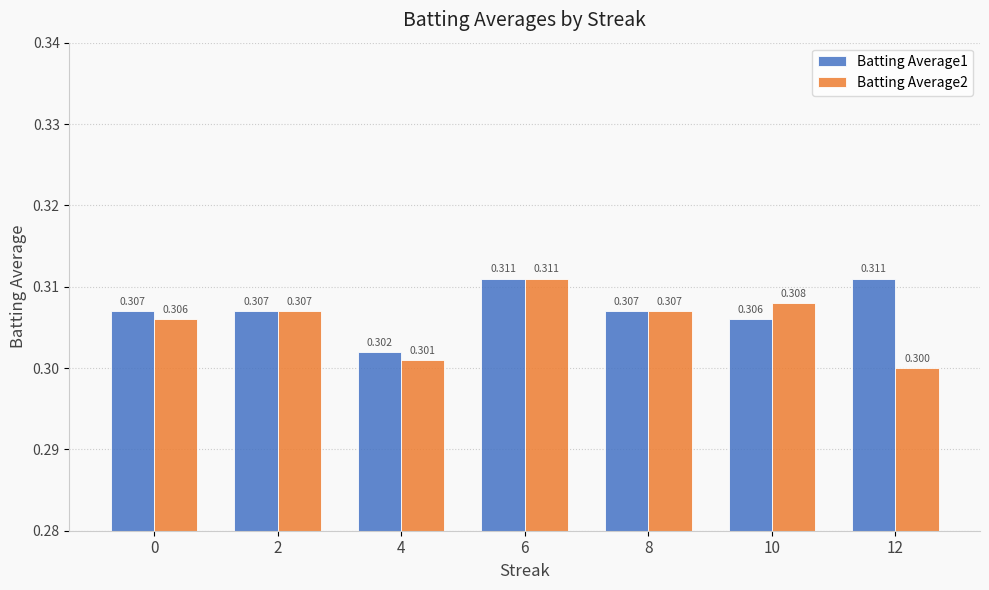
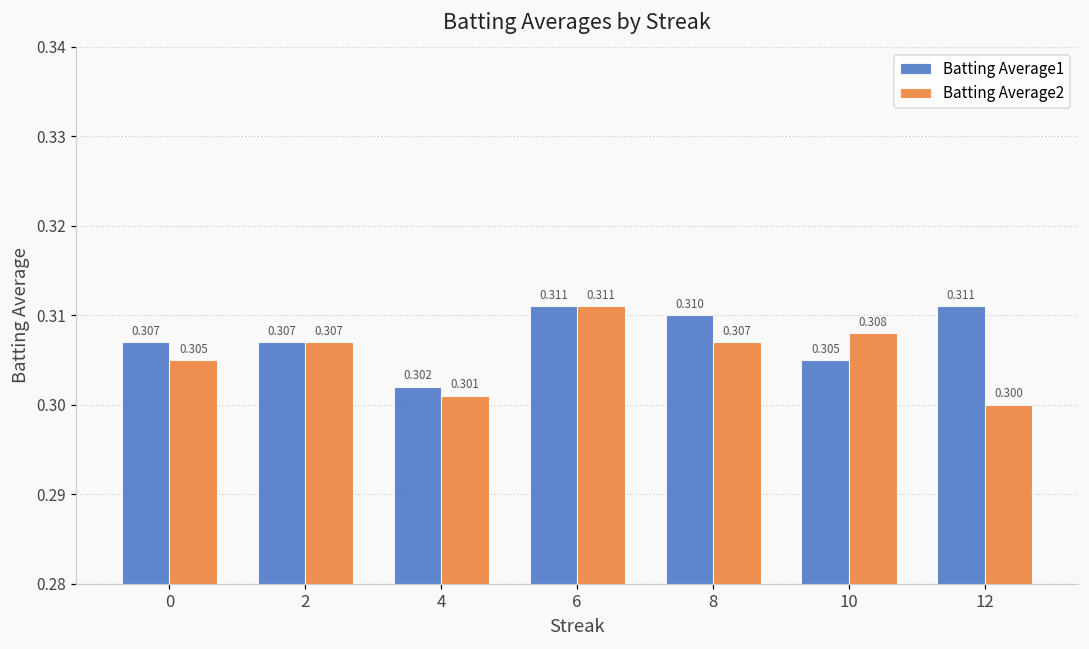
Batting Average2, 0: 0.306 -> 0.305
Batting Average1, 8: 0.307 -> 0.310
Batting Average1, 10: 0.306 -> 0.305
